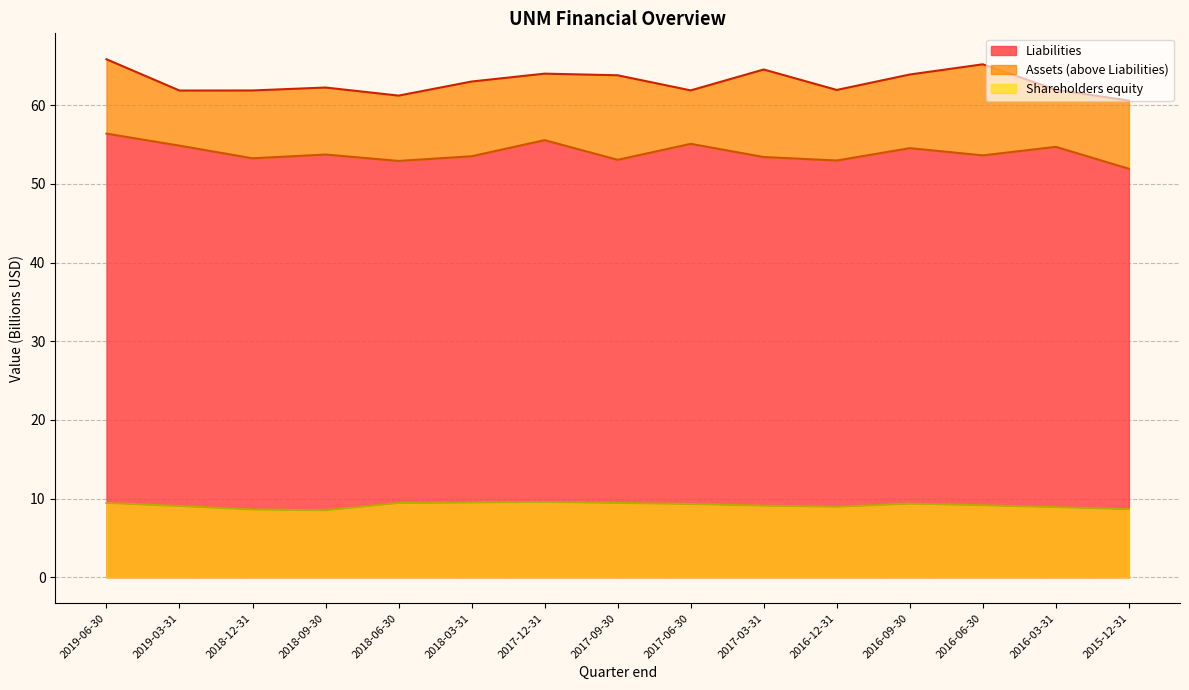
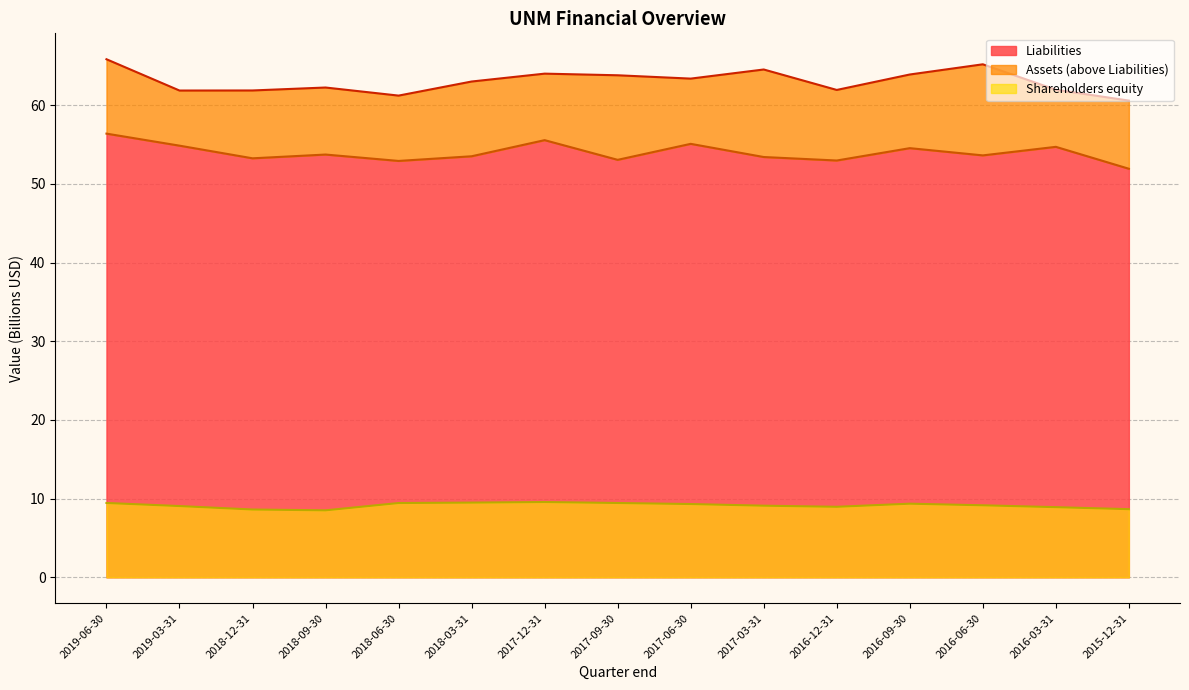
Assets (above Liabilities), 2017-06-30: 62 -> 63
